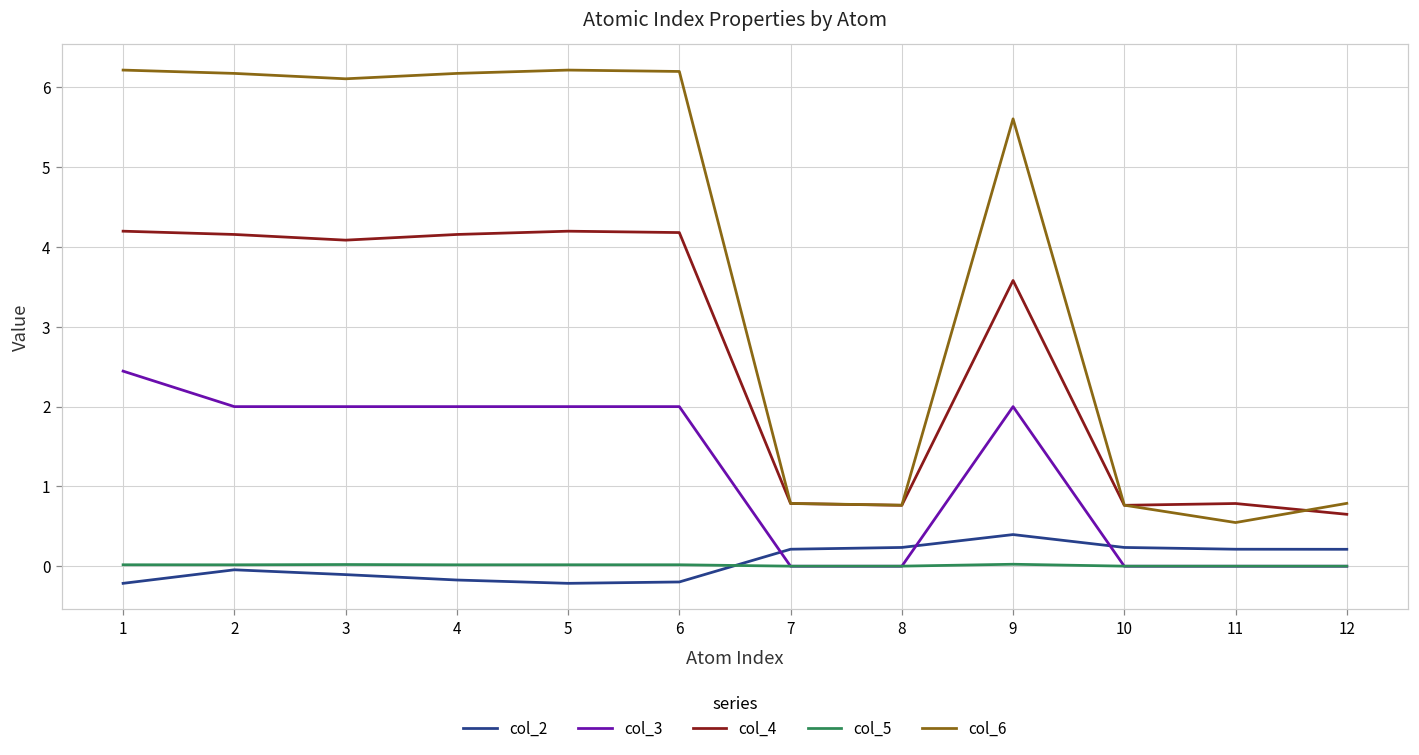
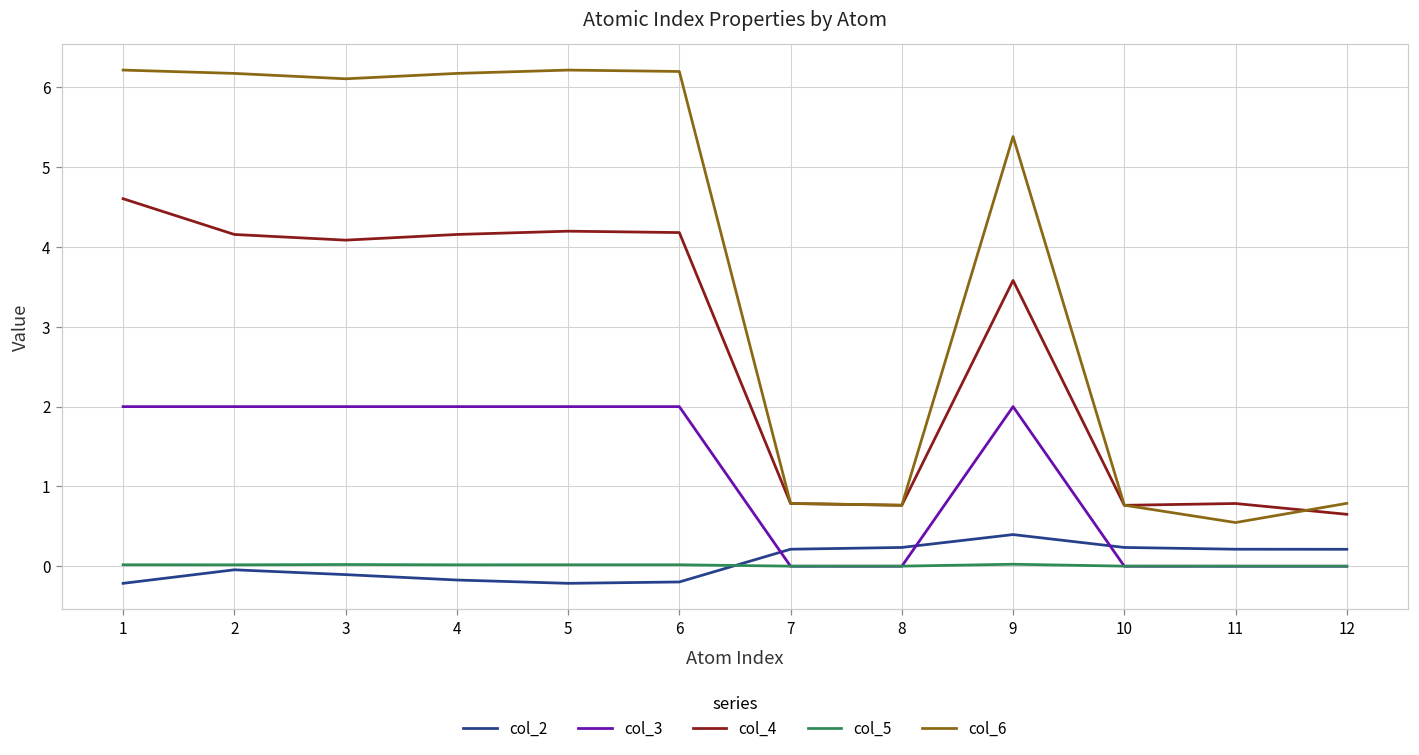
col_3, 1: 2.4 -> 2.0
col_4, 1: 4.2 -> 4.6
col_6, 9: 5.6 -> 5.4
